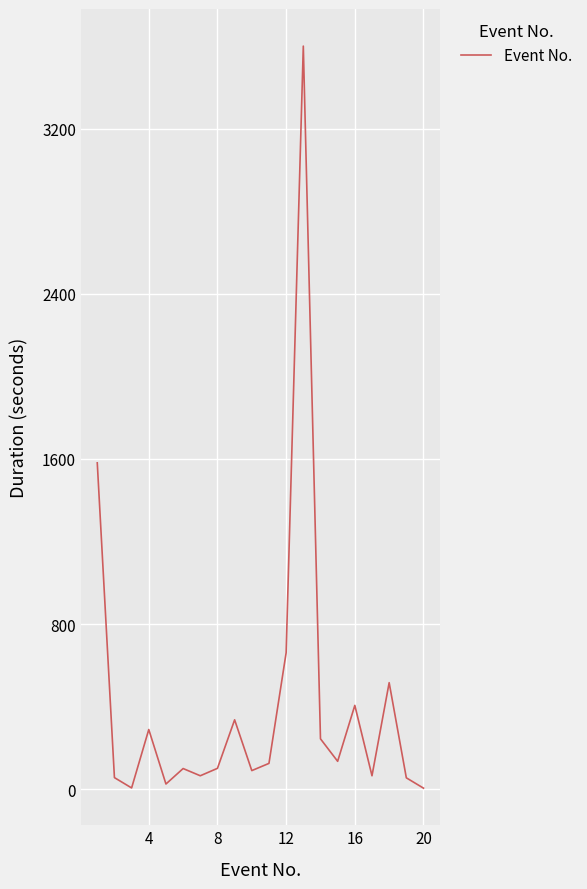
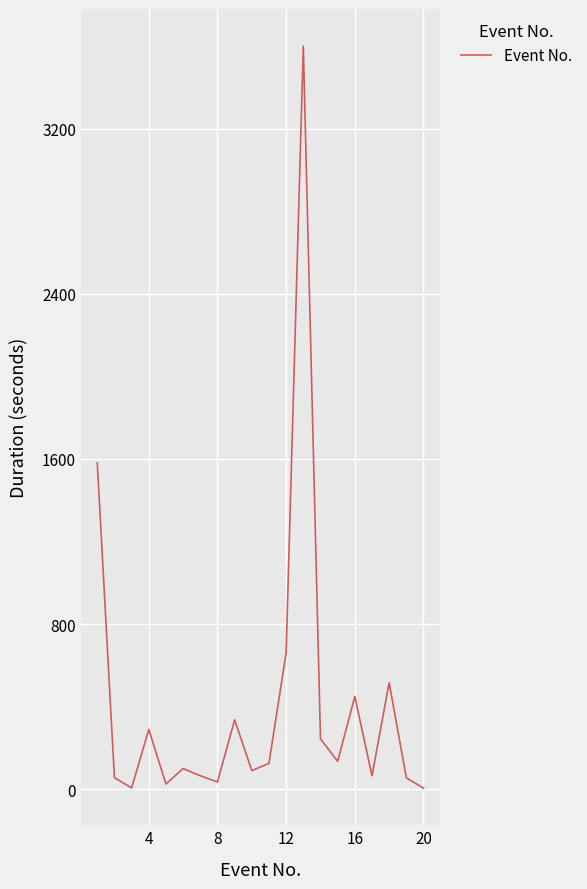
8: 100 -> 40
16: 410 -> 450
